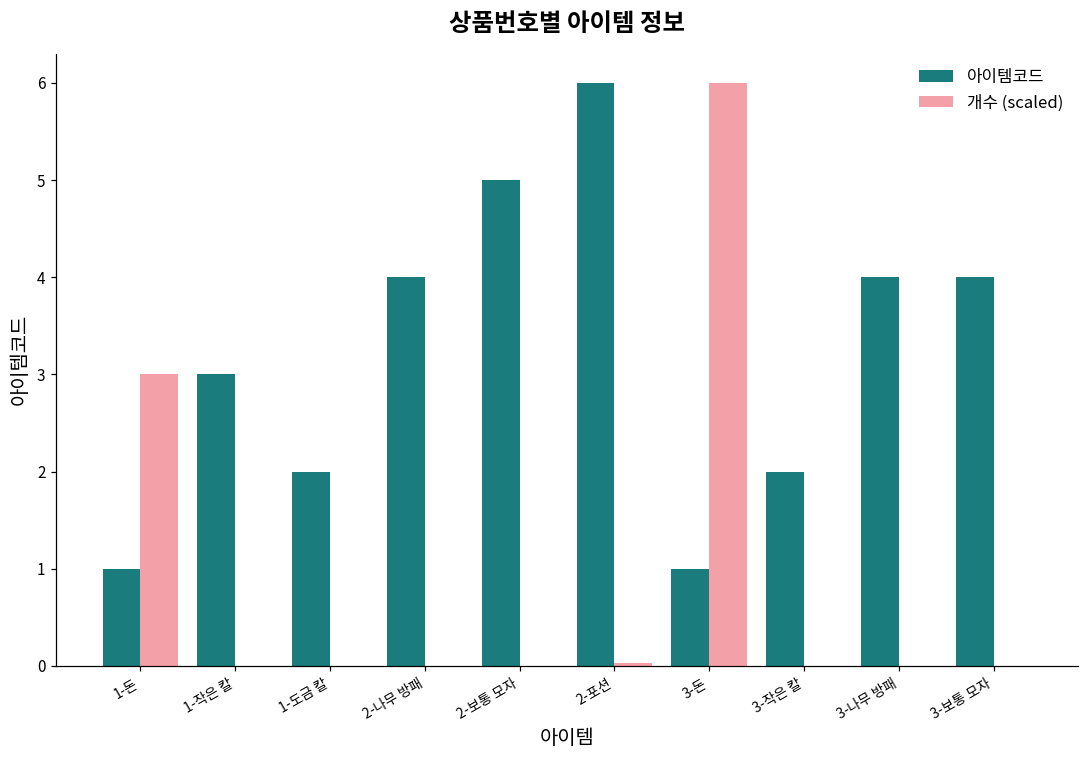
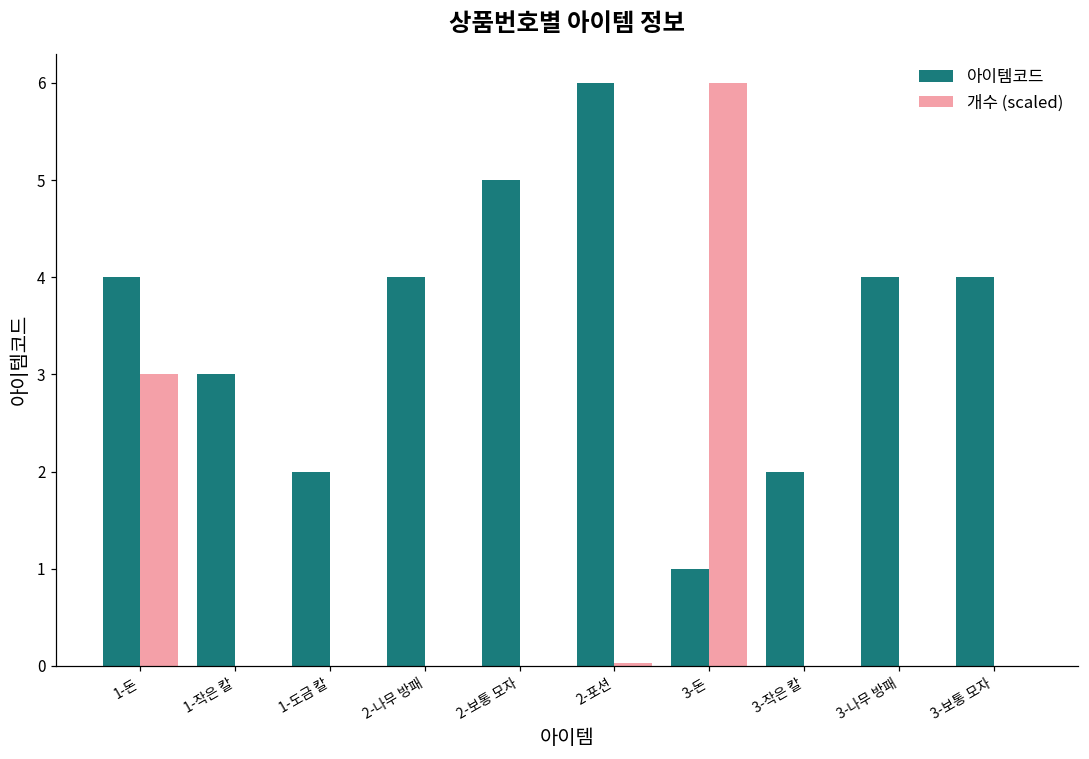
아이템코드, 1-돈: 1 -> 4
